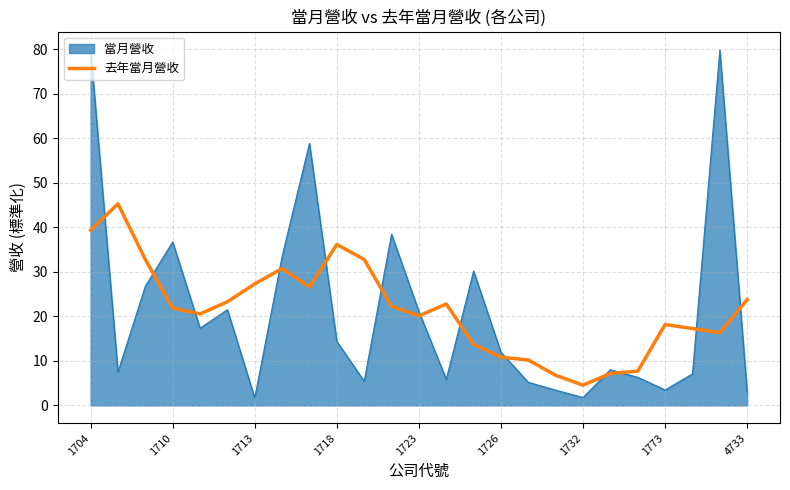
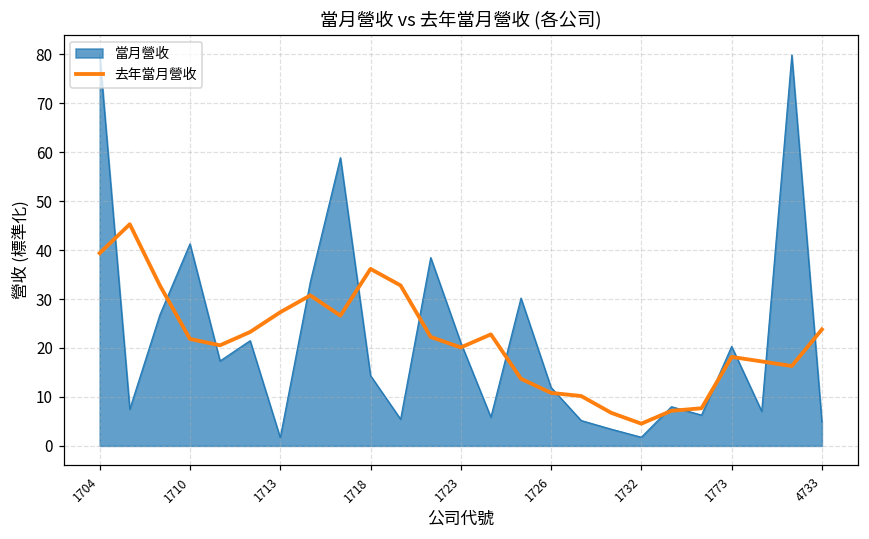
當月營收, 1710: 37 -> 41
當月營收, 1773: 3 -> 20
當月營收, 4733: 3 -> 5
